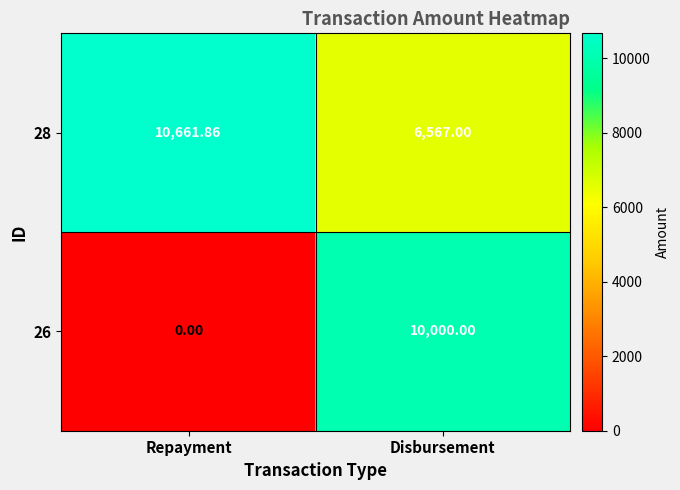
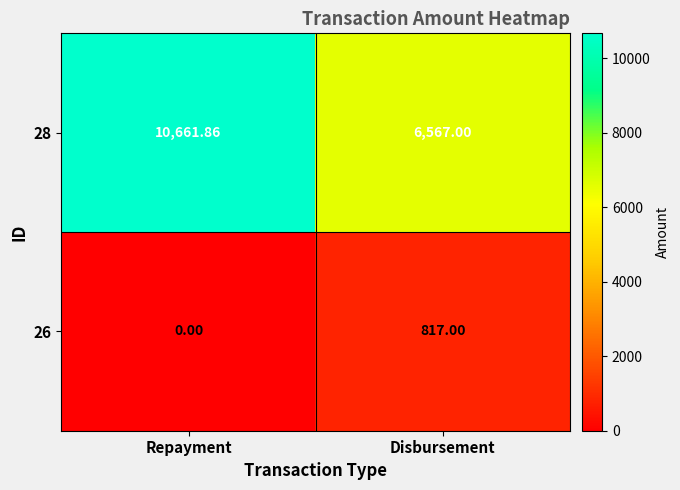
26, Disbursement: 10,000.00 -> 817.00
